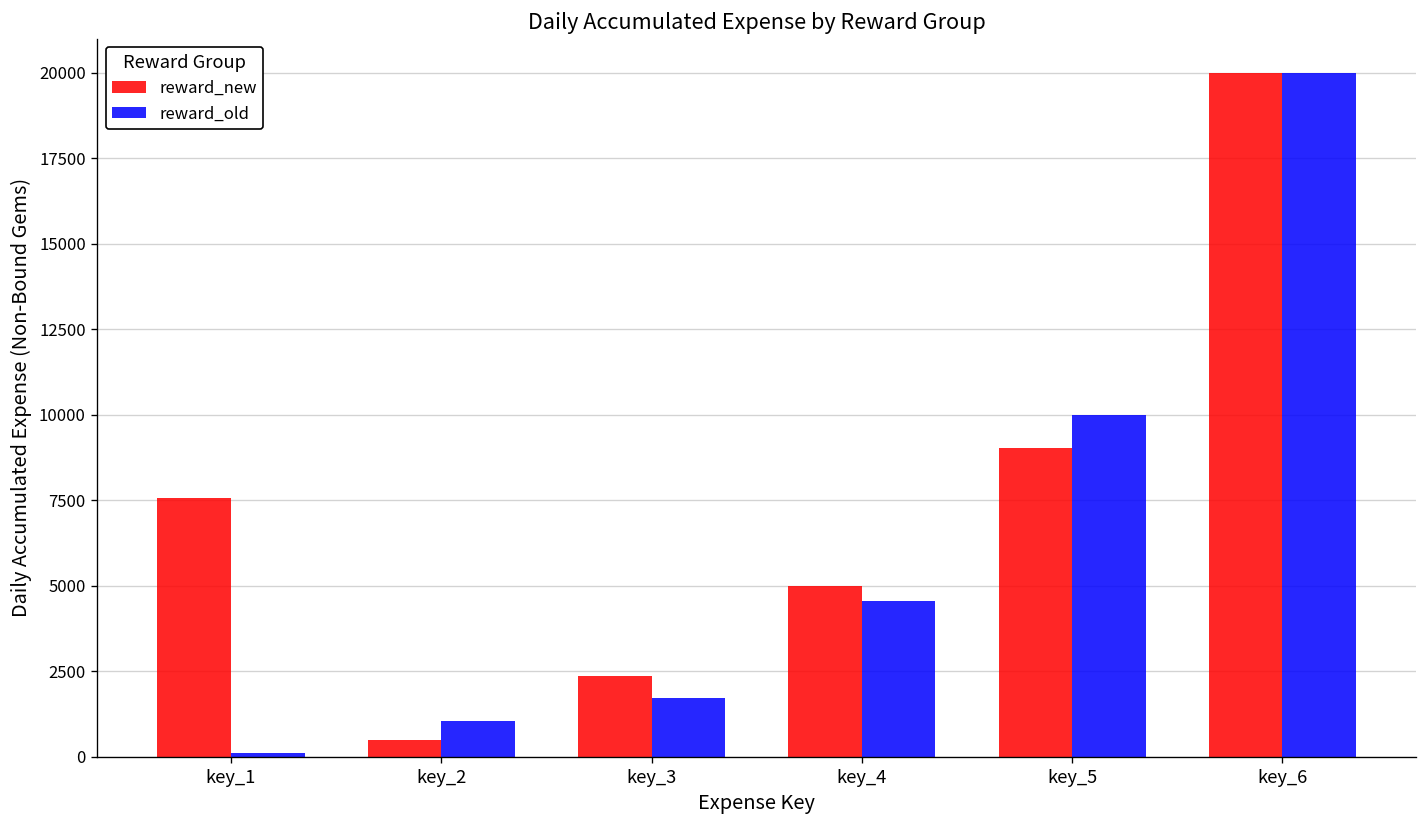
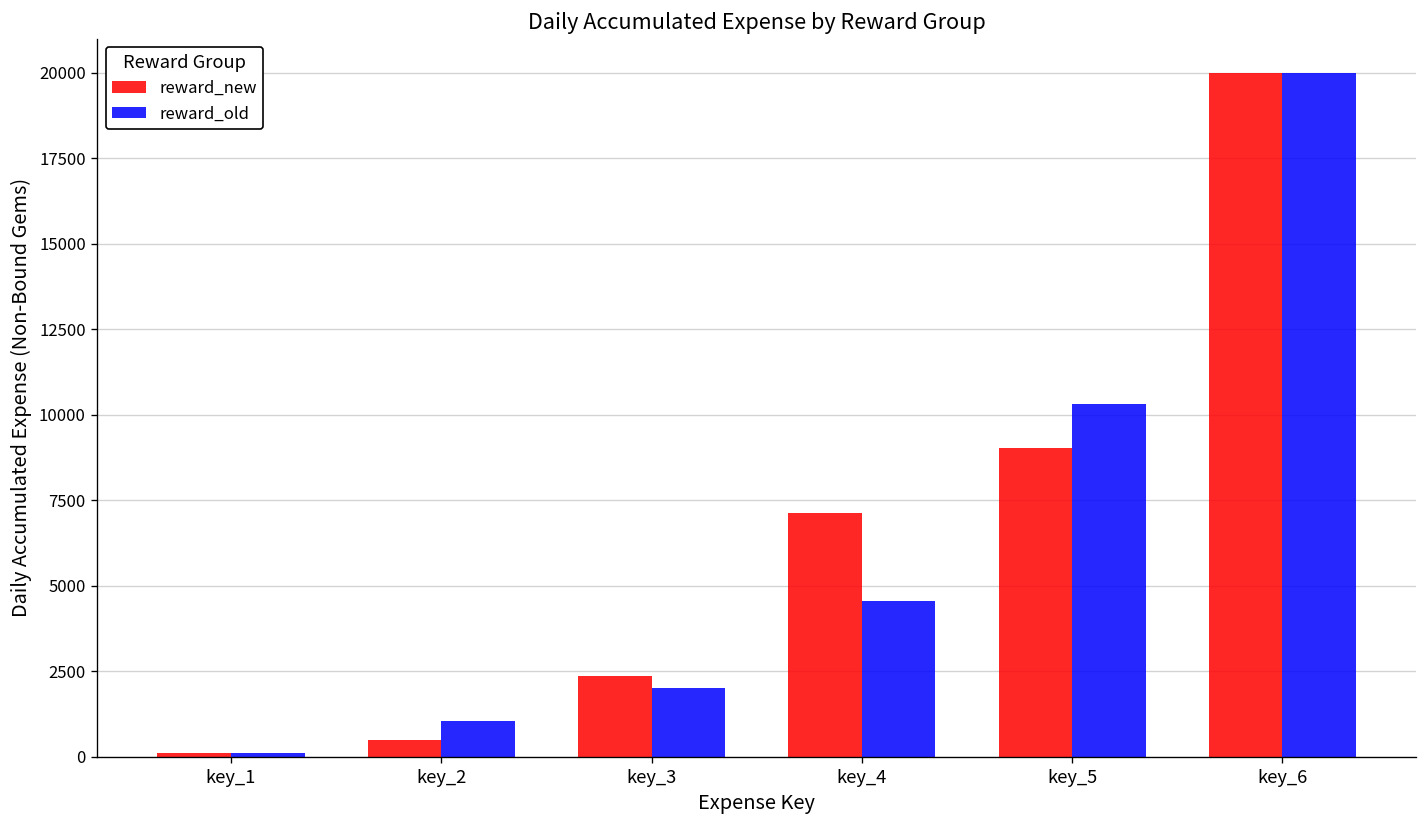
reward_new, key_1: 7600 -> 100
reward_old, key_3: 1700 -> 2000
reward_new, key_4: 5000 -> 7100
reward_old, key_5: 10000 -> 10300
